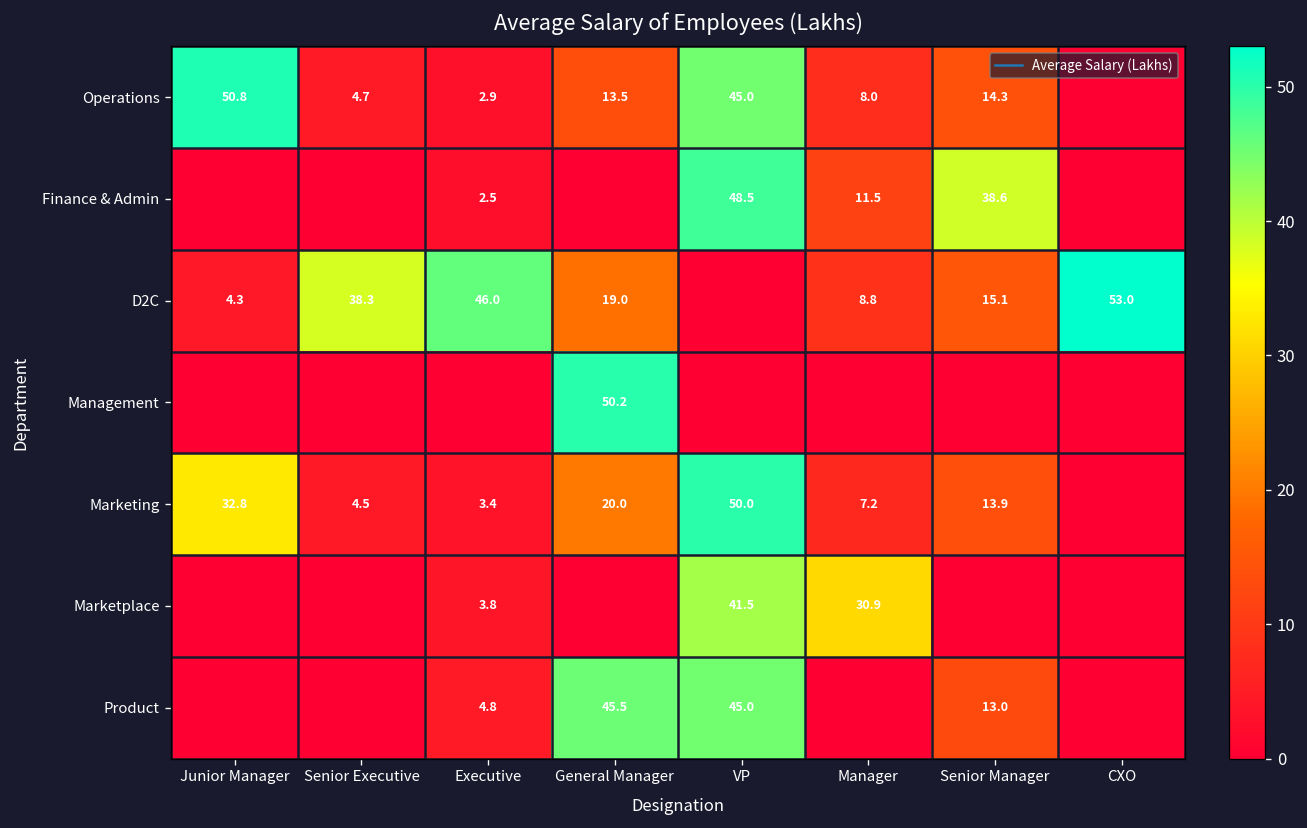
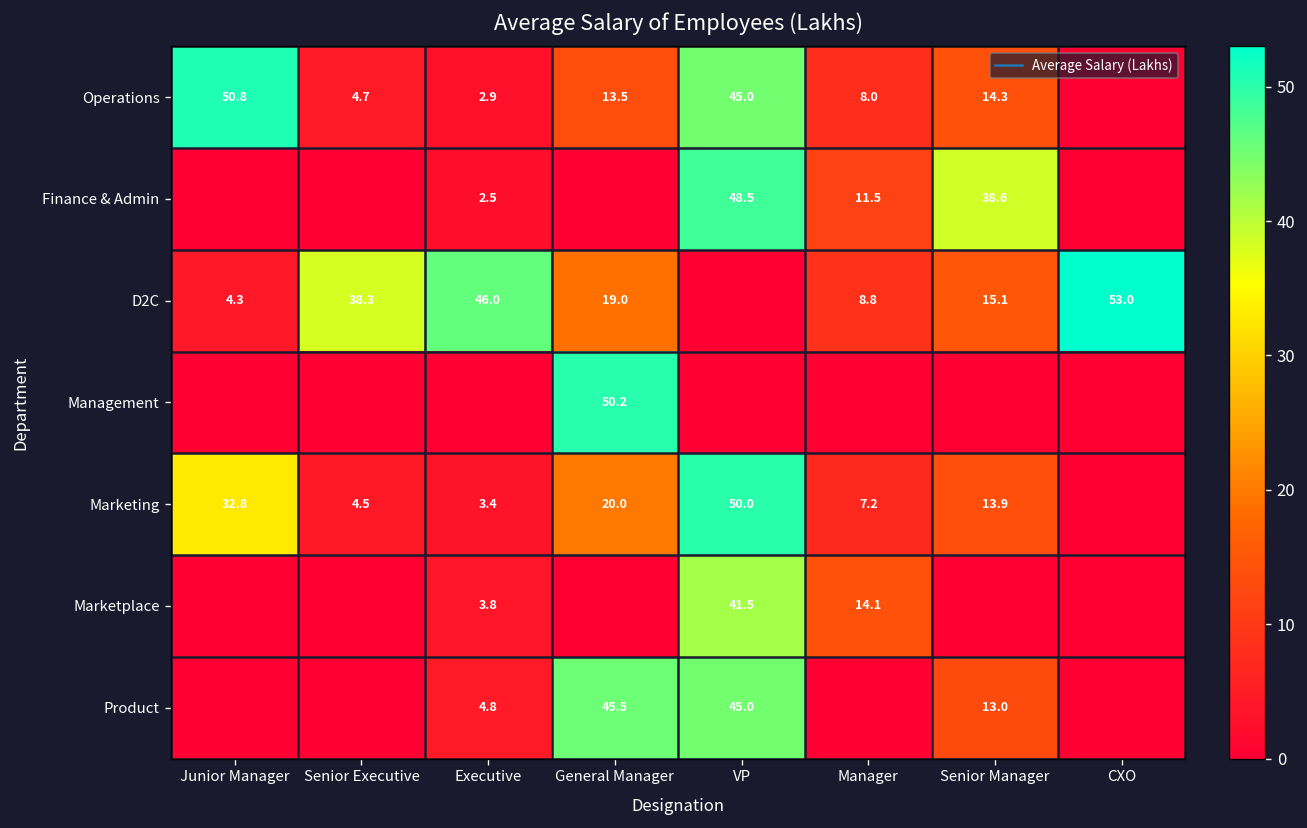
Marketplace, Manager: 30.9 -> 14.1
